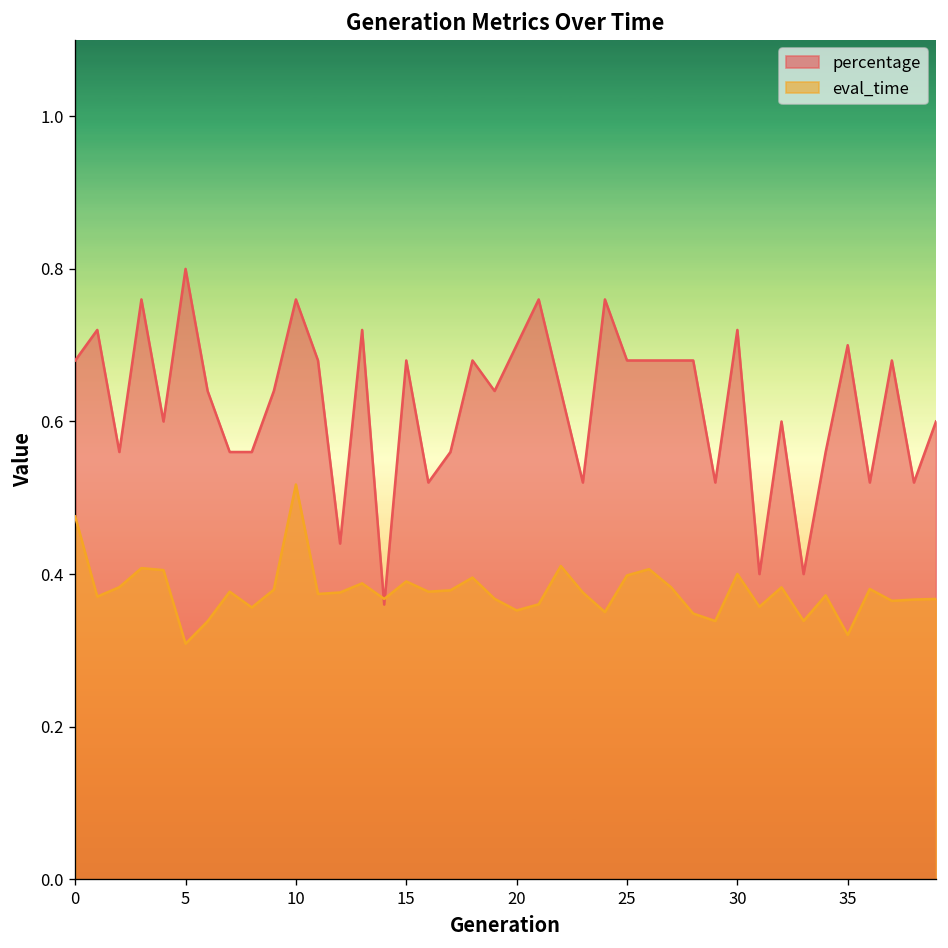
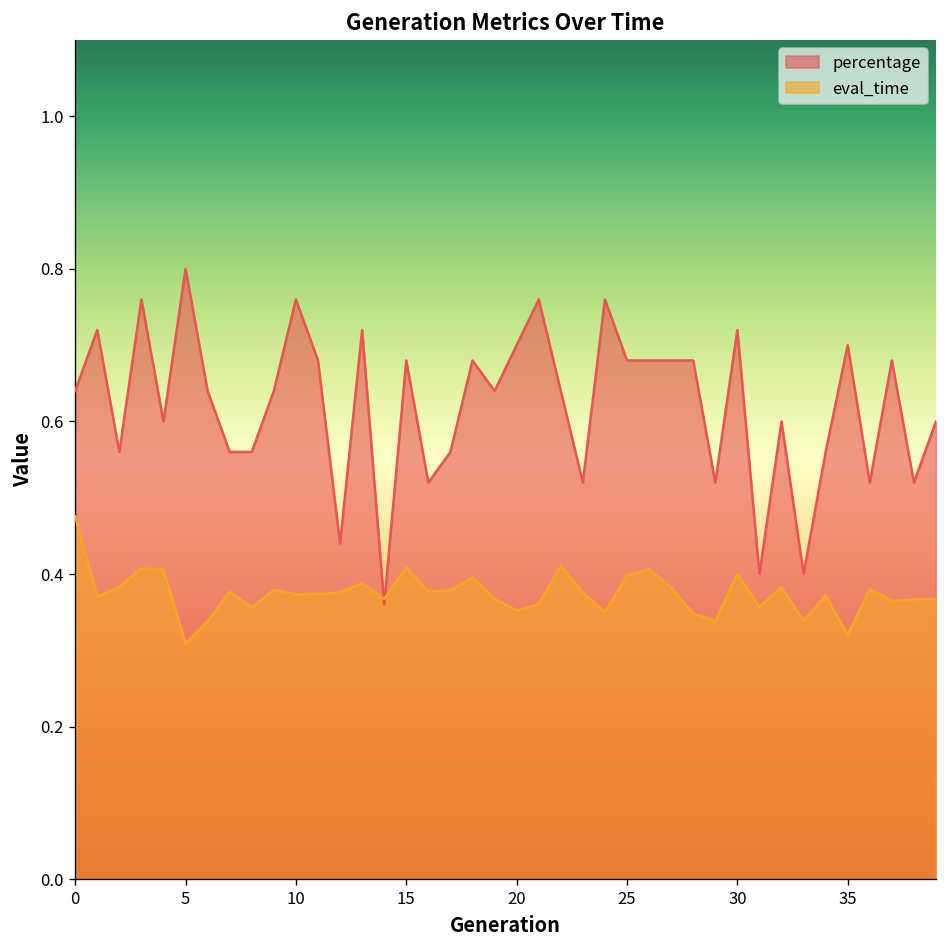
percentage, 0: 0.68 -> 0.64
eval_time, 10: 0.52 -> 0.37
eval_time, 15: 0.39 -> 0.41
